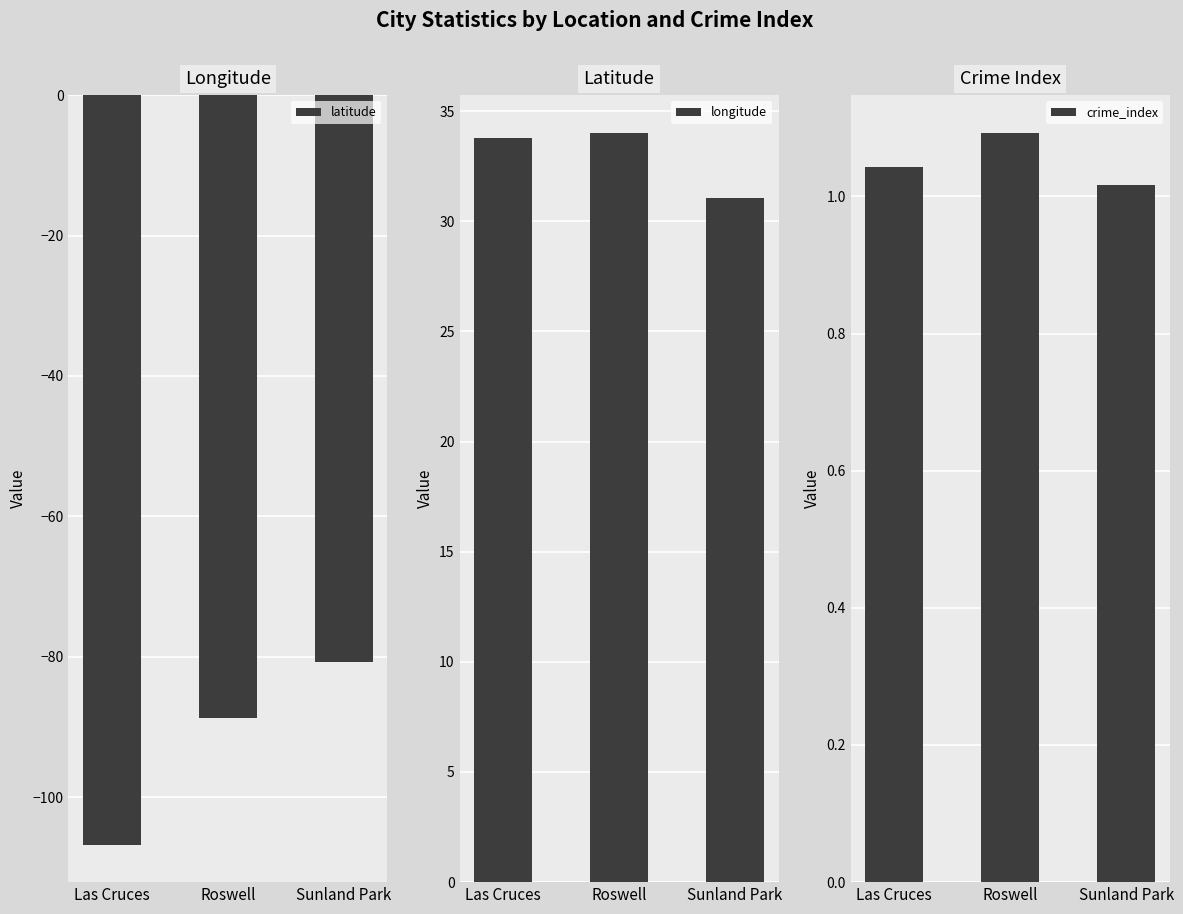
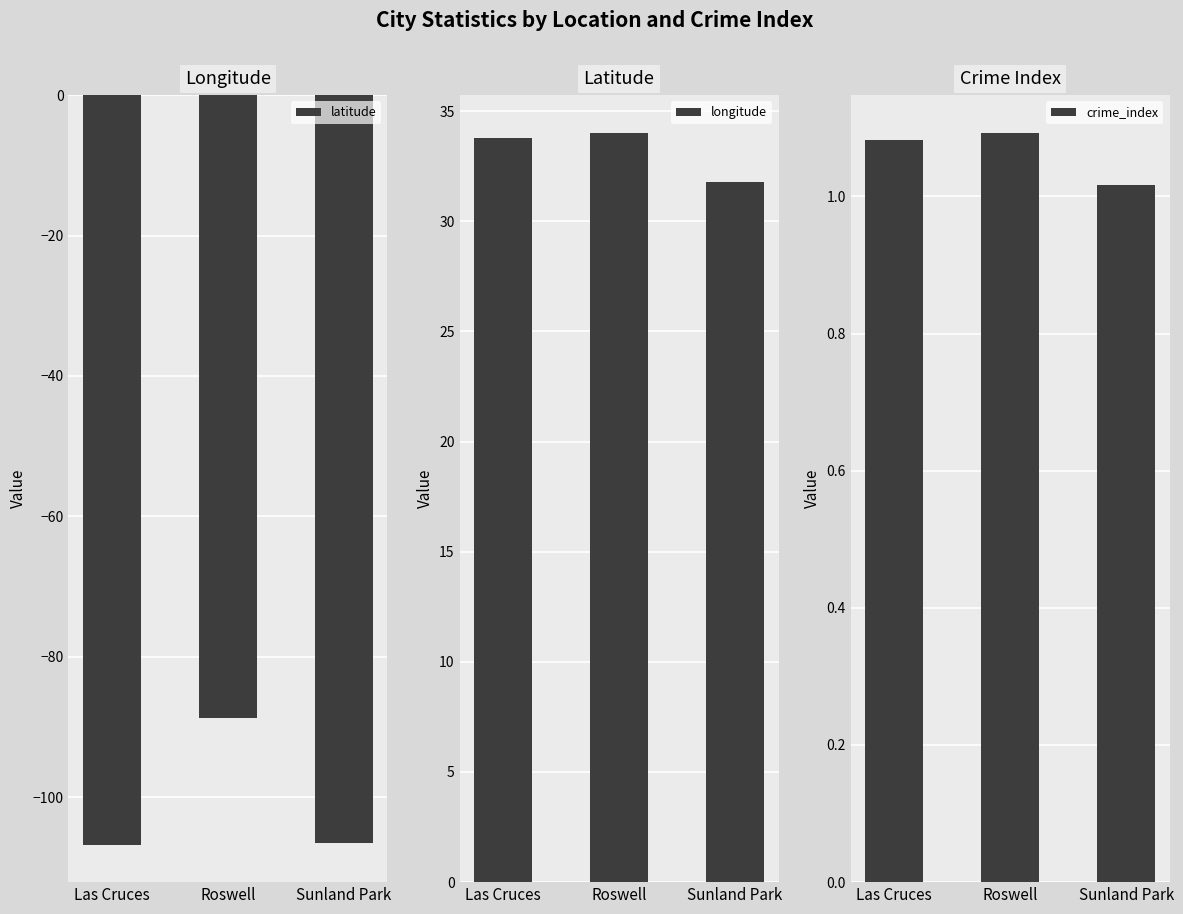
Longitude, Sunland Park: -81 -> -107
Latitude, Sunland Park: 31.0 -> 31.8
Crime Index, Las Cruces: 1.04 -> 1.08
